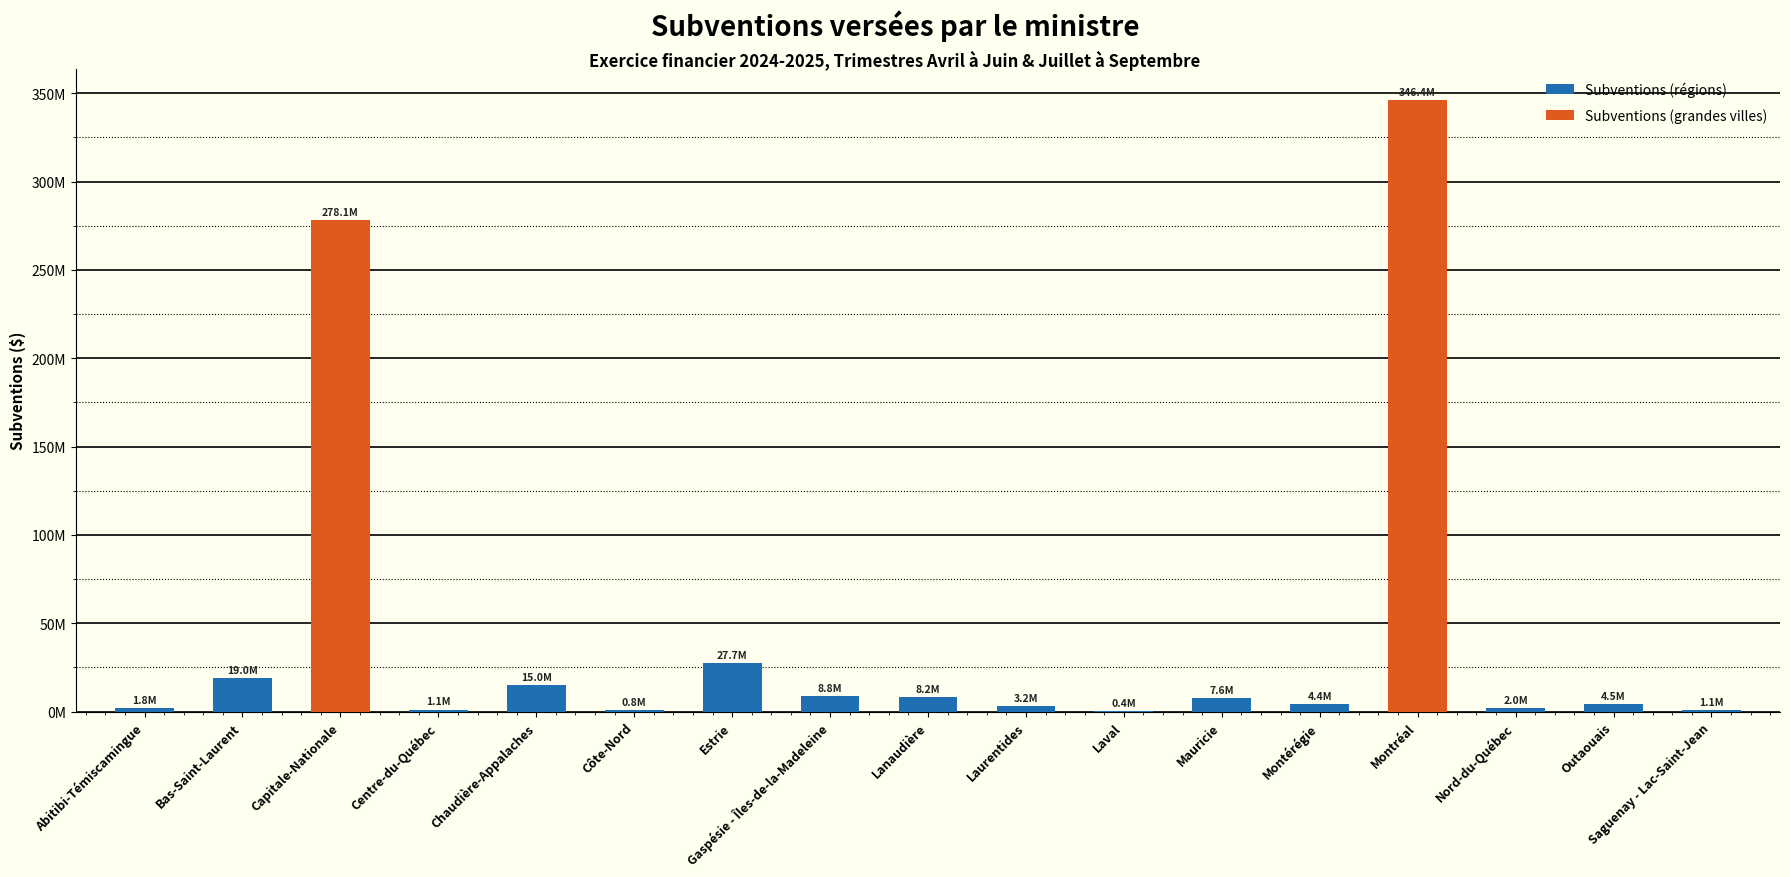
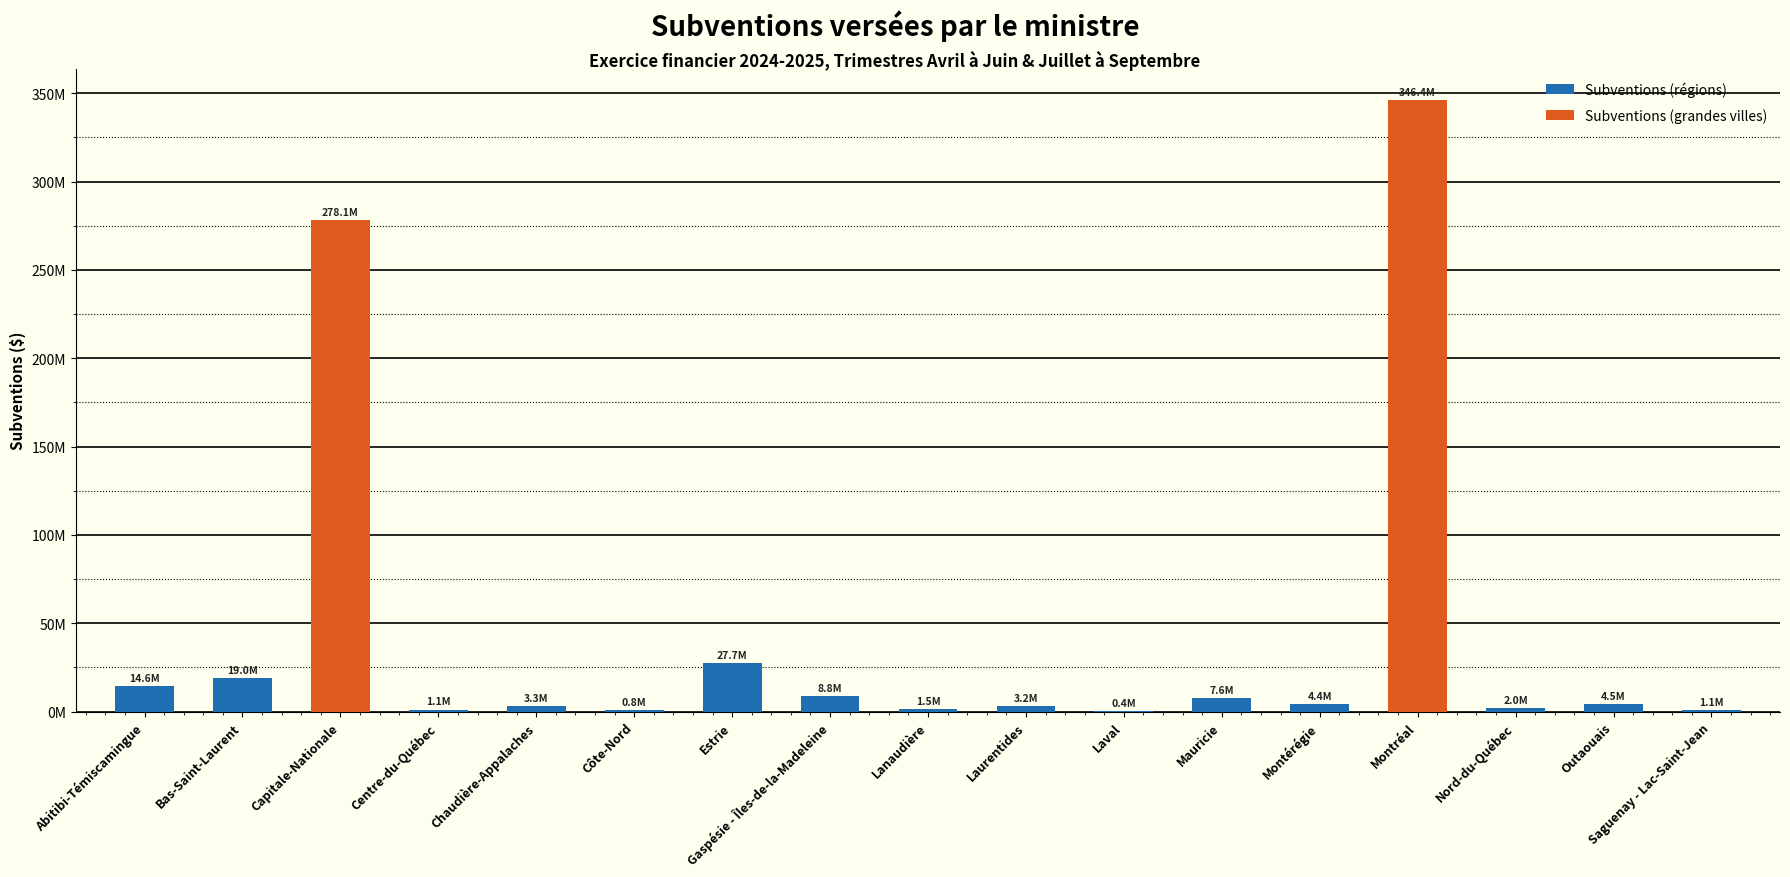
Subventions (régions), Abitibi-Témiscamingue: 1.8M -> 14.6M
Subventions (régions), Chaudière-Appalaches: 15.0M -> 3.3M
Subventions (régions), Lanaudière: 8.2M -> 1.5M
